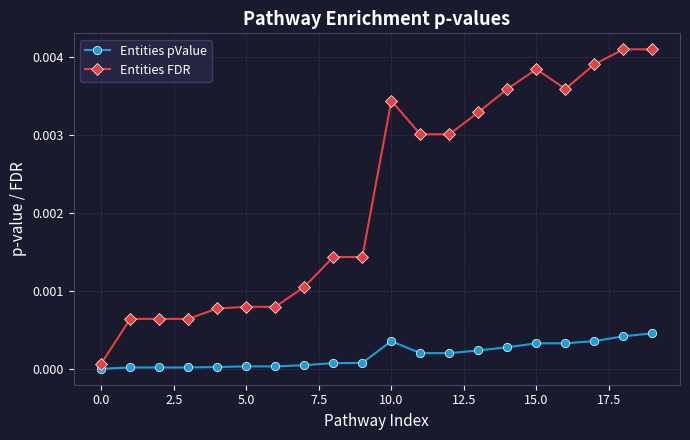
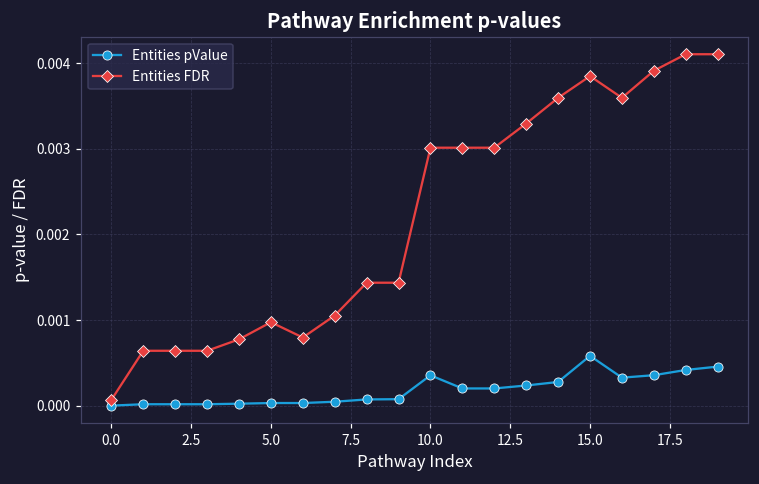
Entities FDR, 5.0: 0.0008 -> 0.0010
Entities FDR, 10.0: 0.0034 -> 0.0030
Entities pValue, 15.0: 0.0003 -> 0.0006
